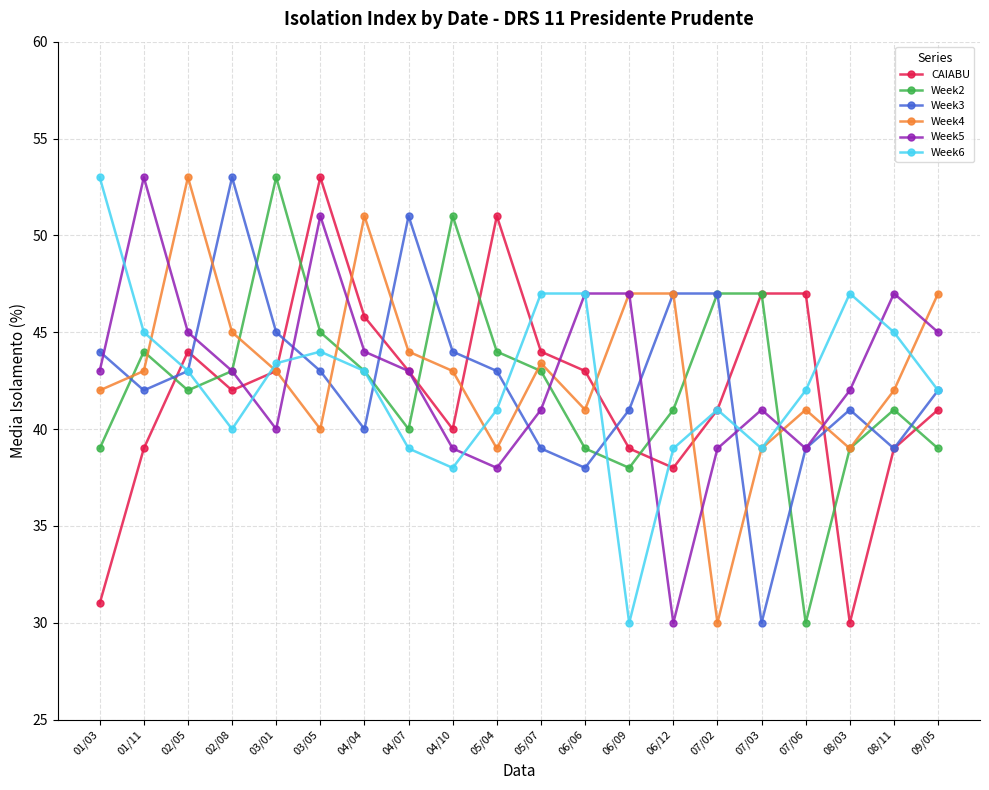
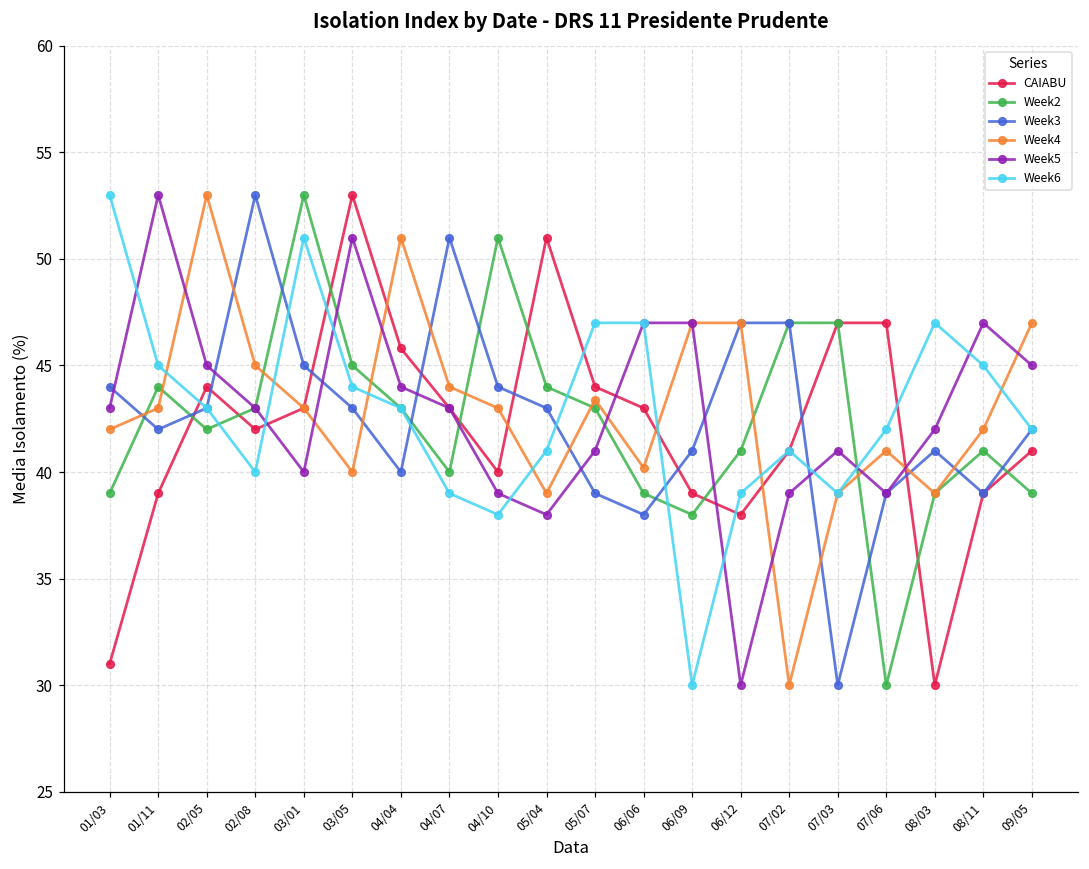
Week6, 03/01: 43.4 -> 51.0
Week4, 06/06: 41.0 -> 40.2
